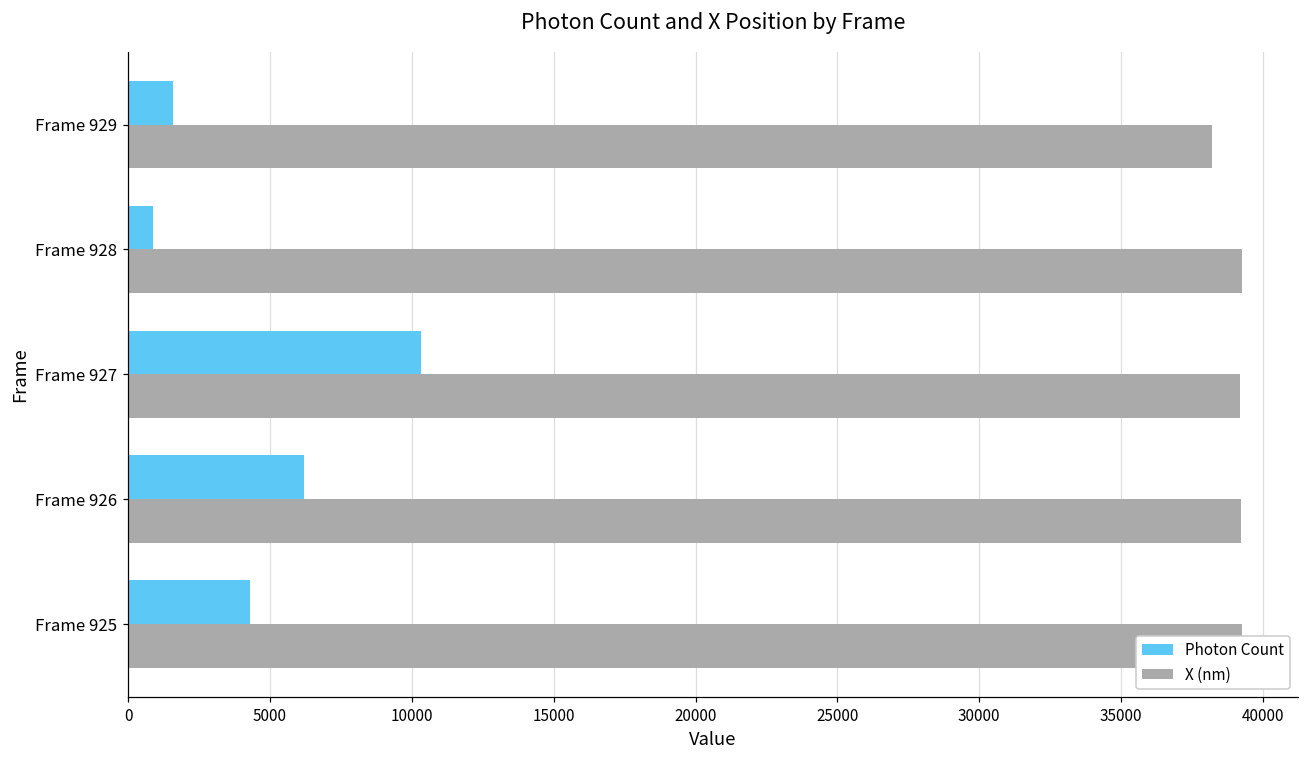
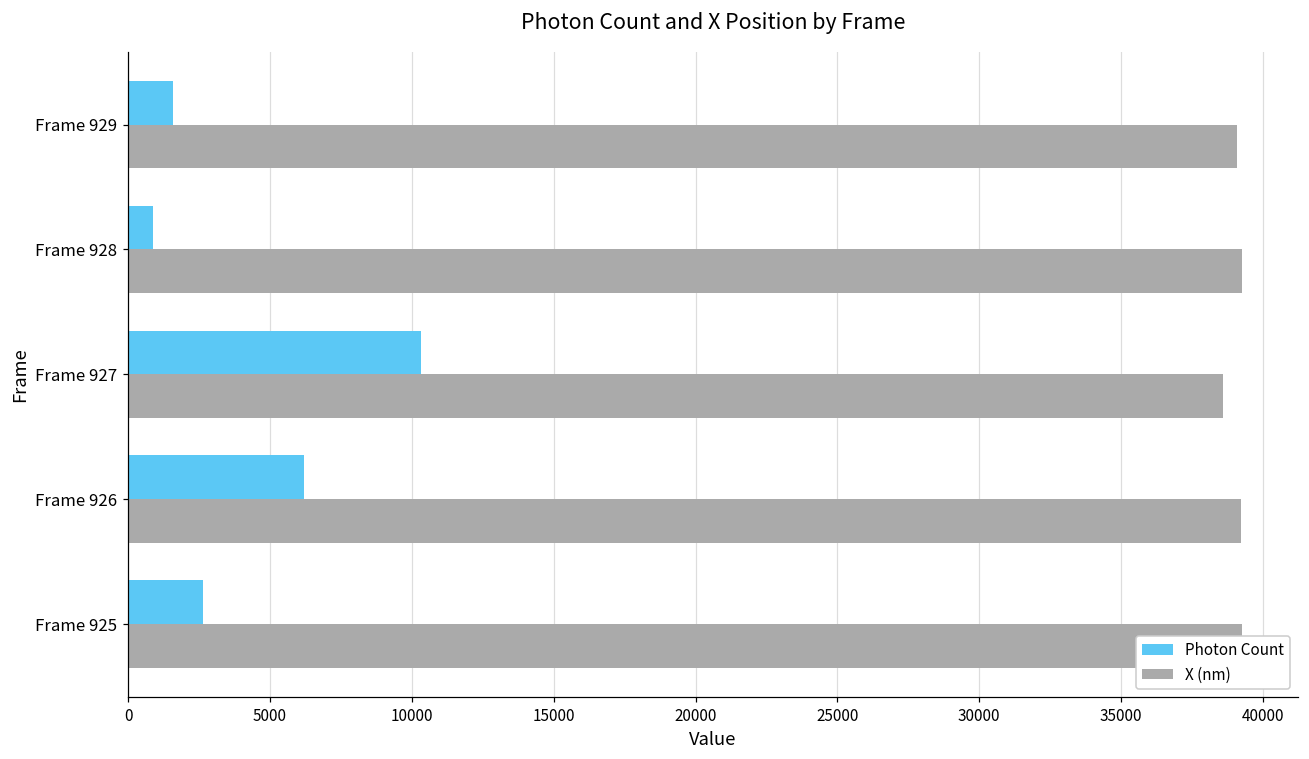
X (nm), Frame 929: 38200 -> 39100
X (nm), Frame 927: 39200 -> 38600
Photon Count, Frame 925: 4300 -> 2700
